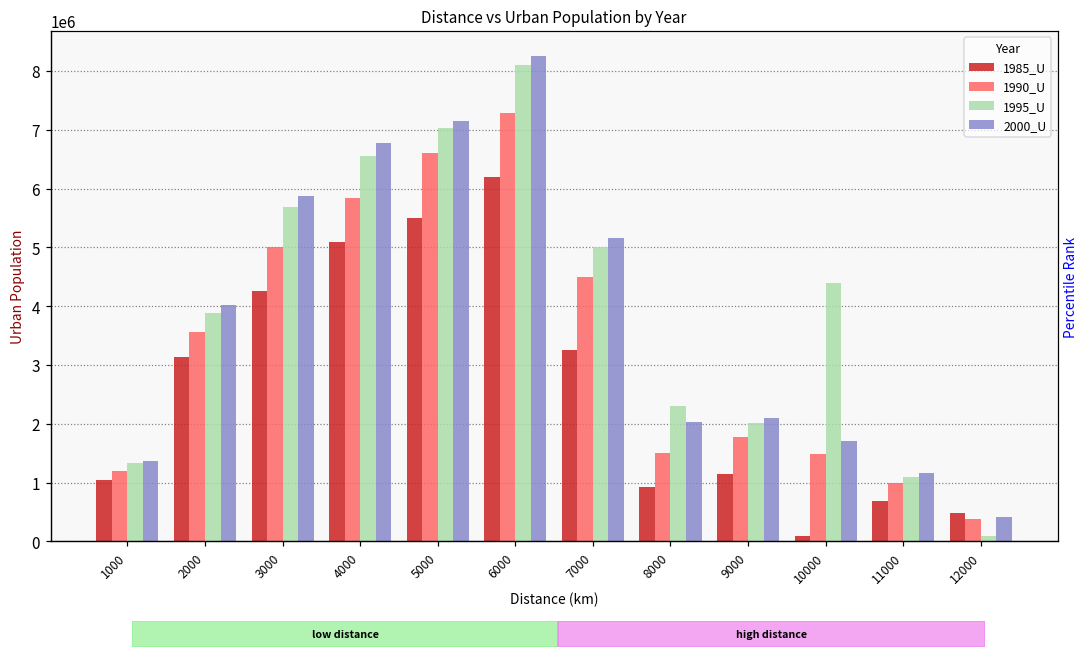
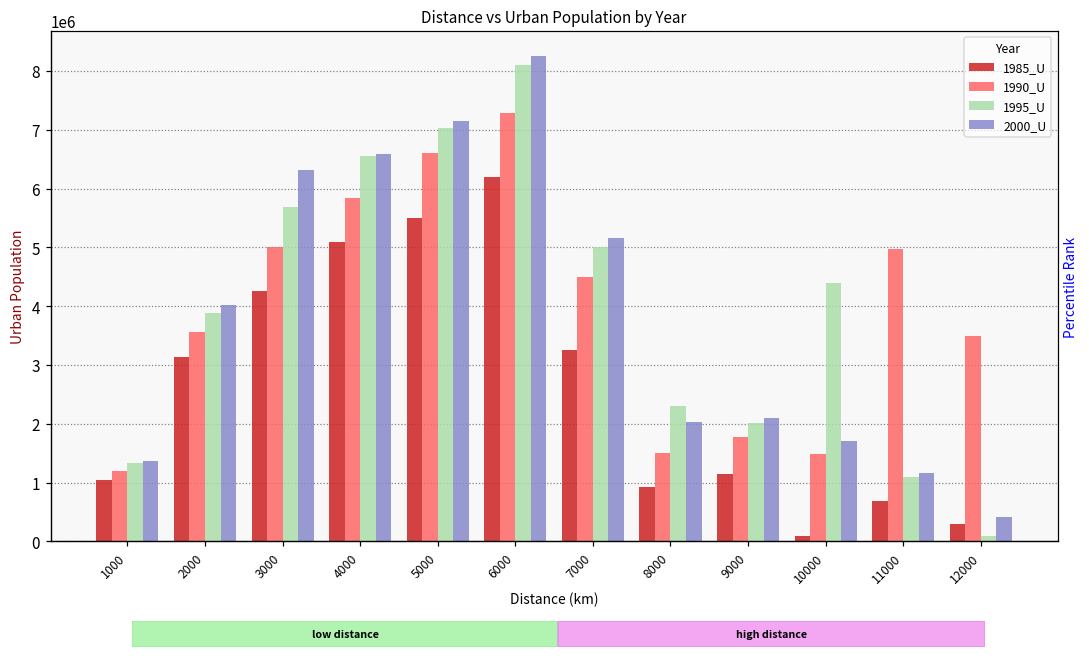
2000_U, 3000: 5900000 -> 6300000
2000_U, 4000: 6800000 -> 6600000
1990_U, 11000: 1000000 -> 5000000
1985_U, 12000: 500000 -> 300000
1990_U, 12000: 400000 -> 3500000
